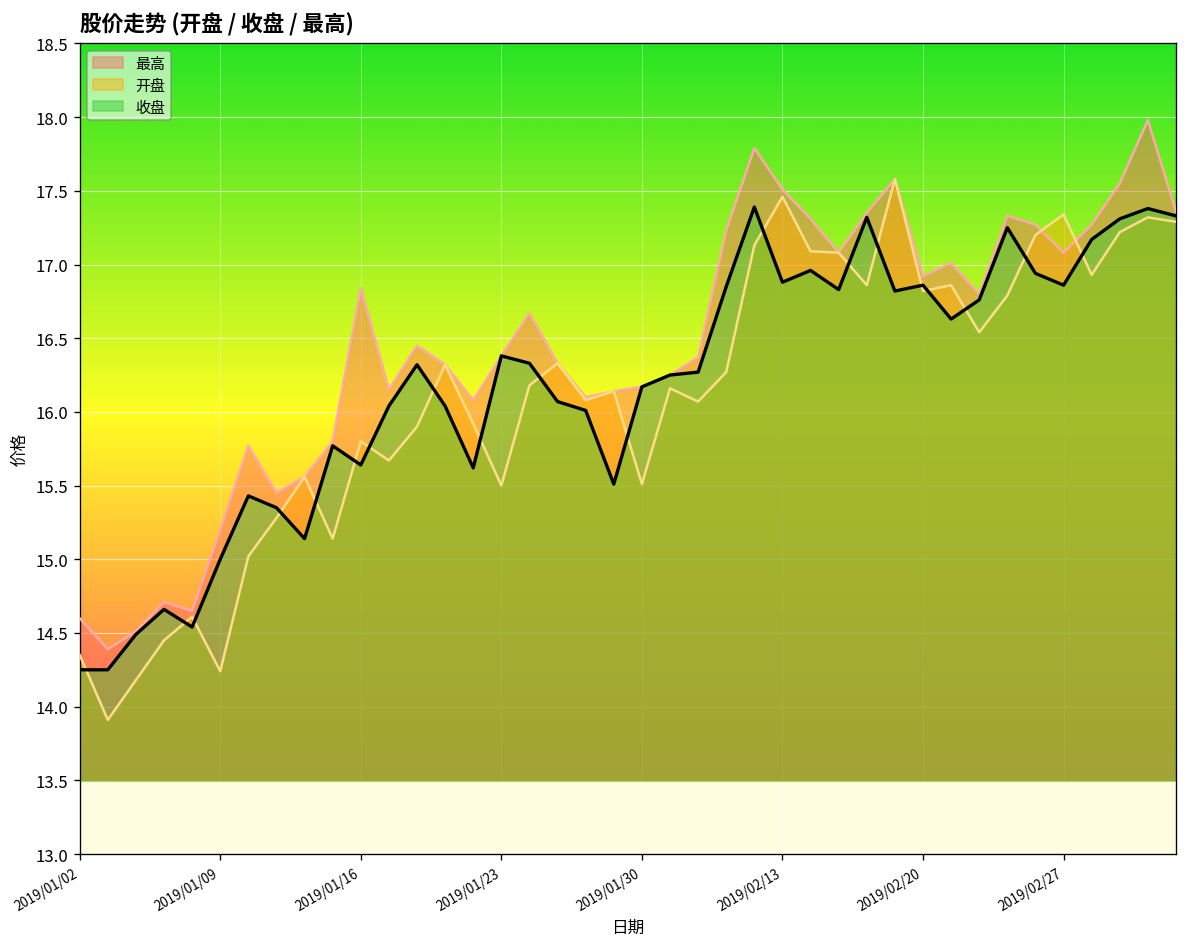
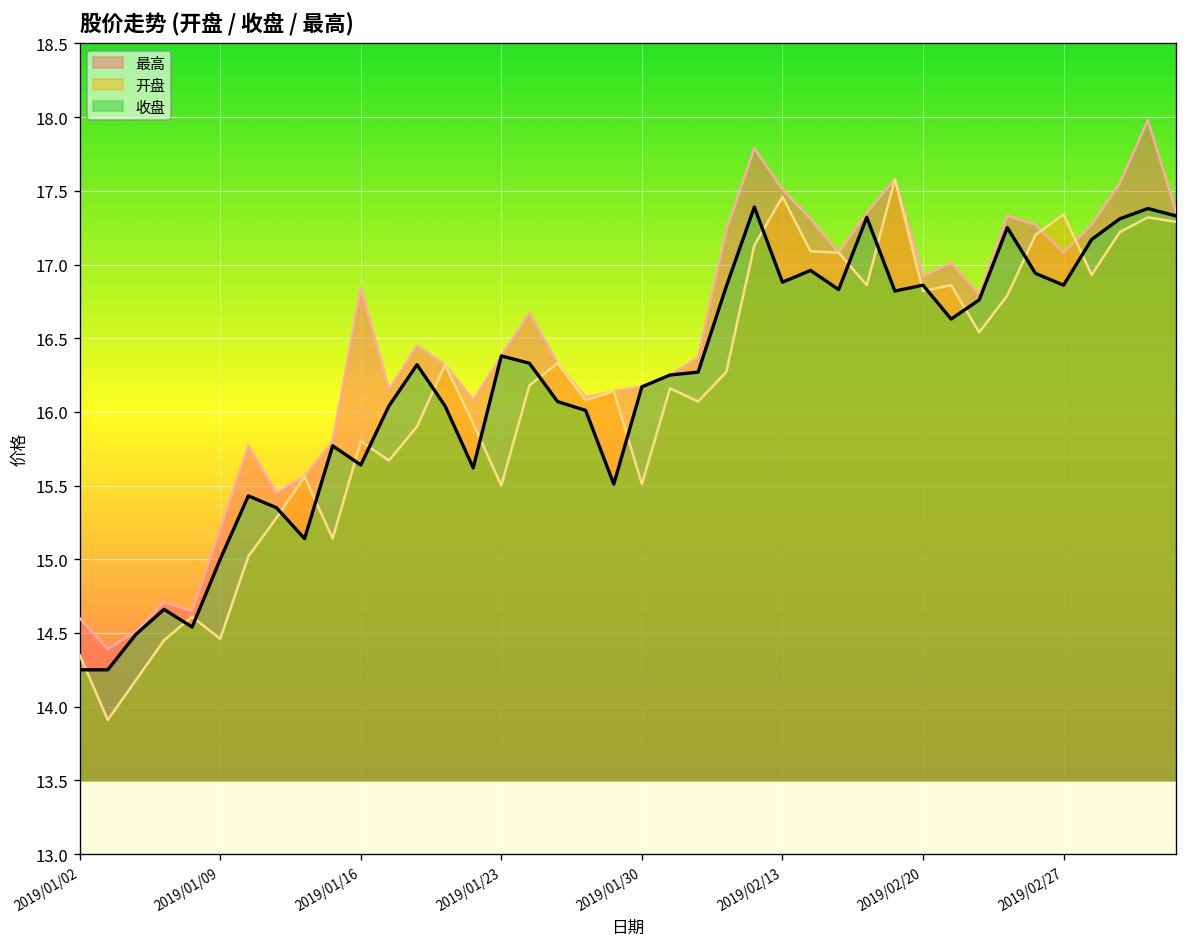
开盘, 2019/01/09: 14.24 -> 14.46
